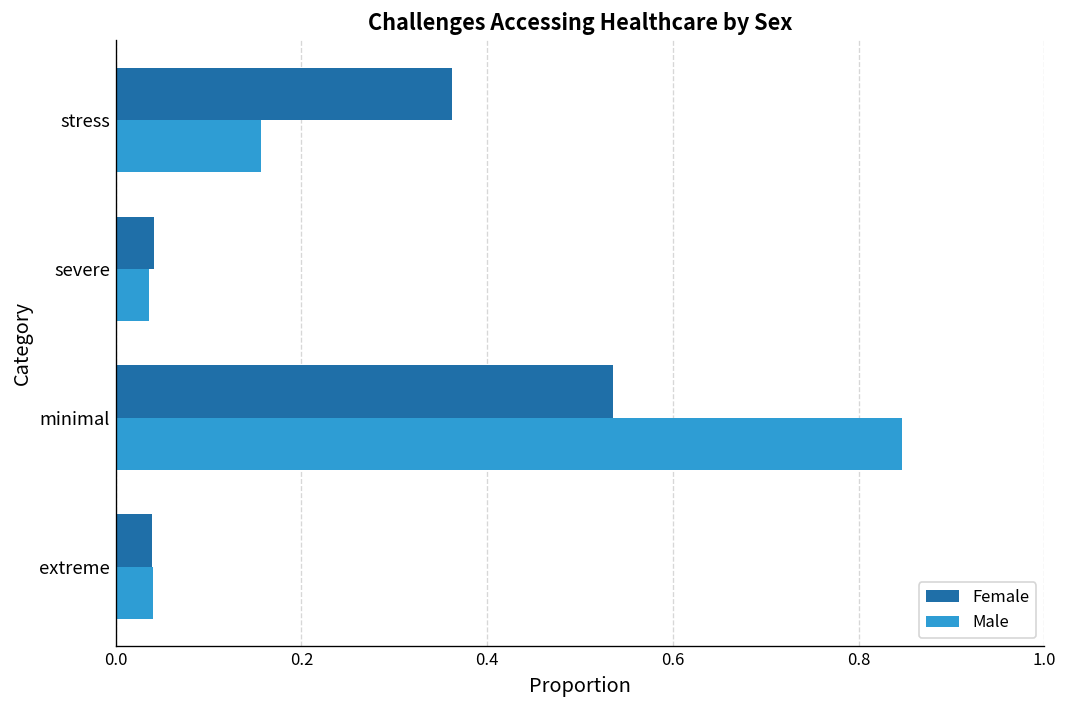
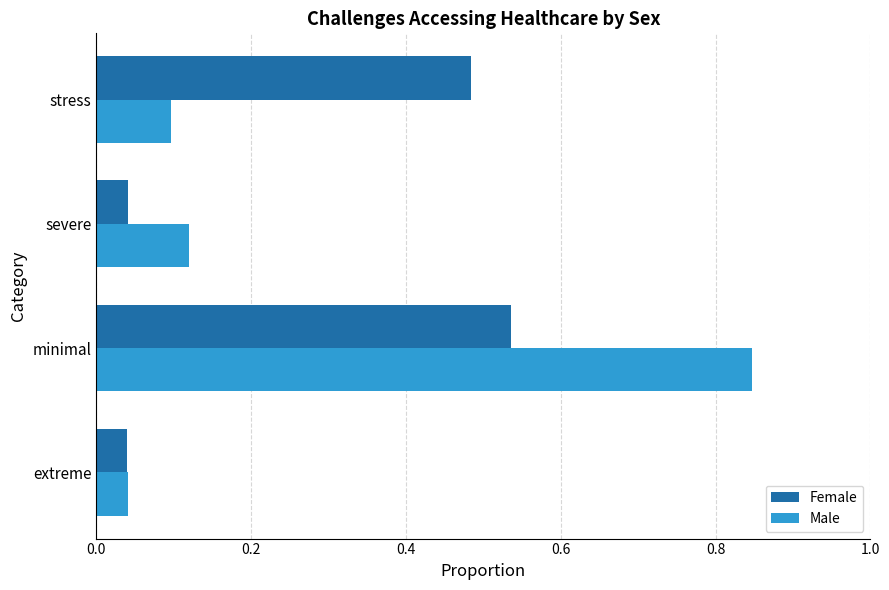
Female, stress: 0.36 -> 0.48
Male, stress: 0.16 -> 0.10
Male, severe: 0.04 -> 0.12
